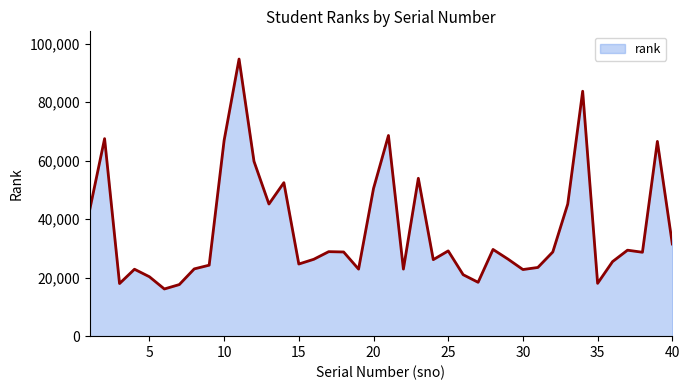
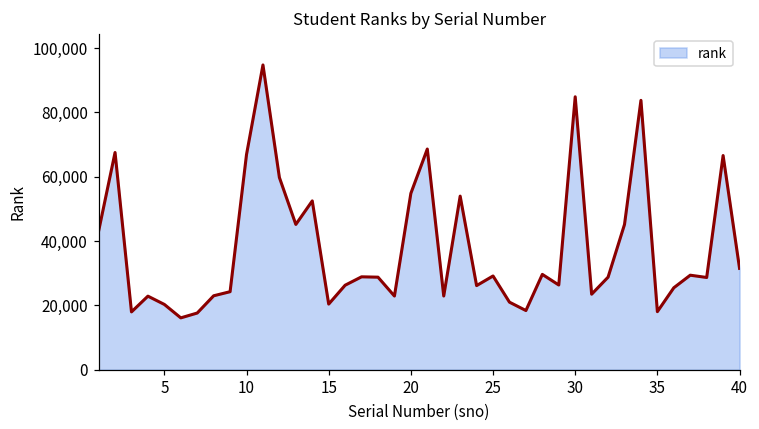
15: 25,000 -> 20,000
20: 50,000 -> 55,000
30: 23,000 -> 85,000
